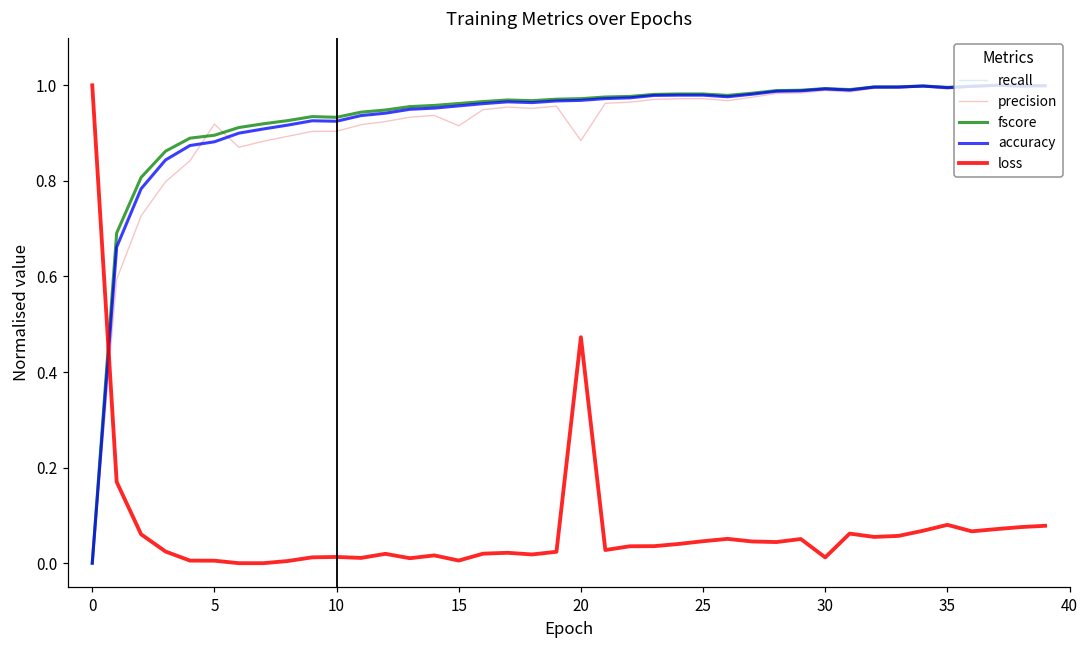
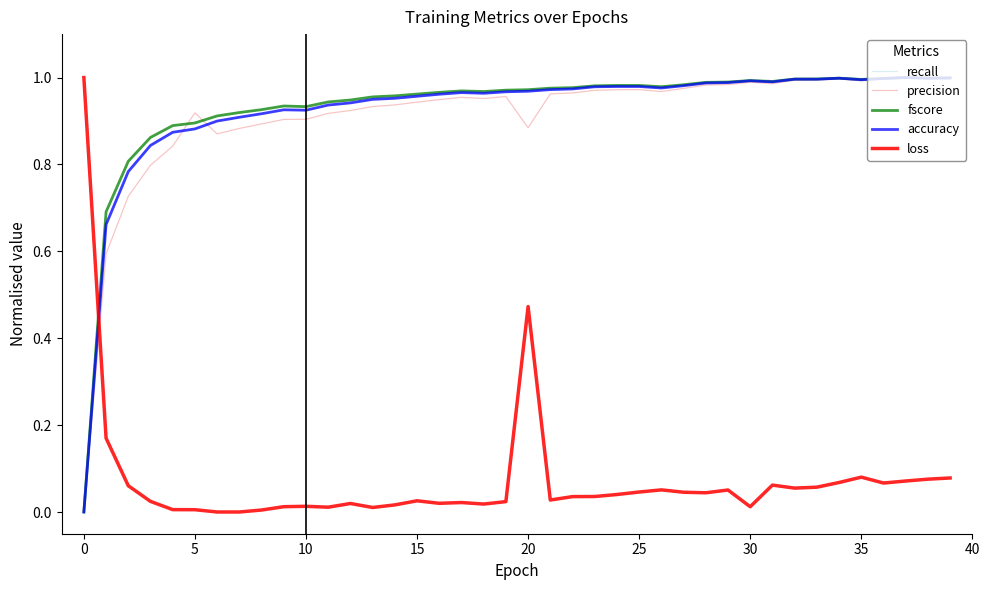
precision, 15: 0.92 -> 0.94
loss, 15: 0.01 -> 0.03
